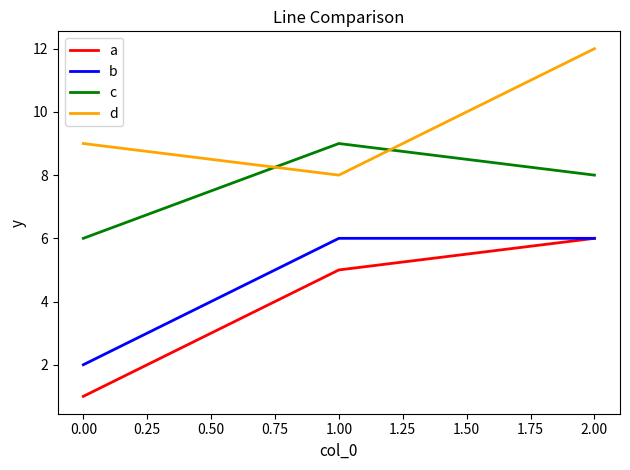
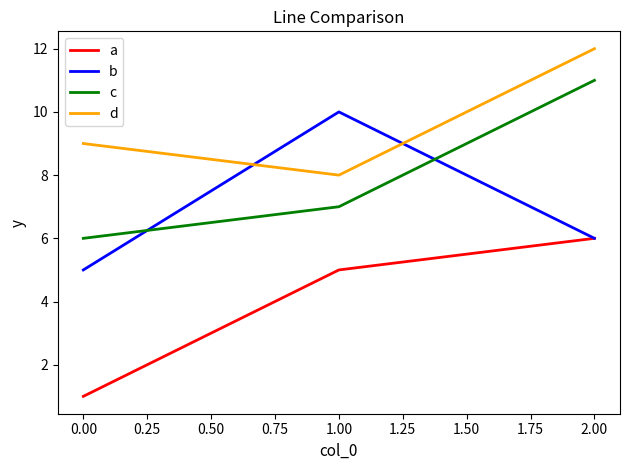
b, 0.00: 2 -> 5
b, 1.00: 6 -> 10
c, 1.00: 9 -> 7
c, 2.00: 8 -> 11
